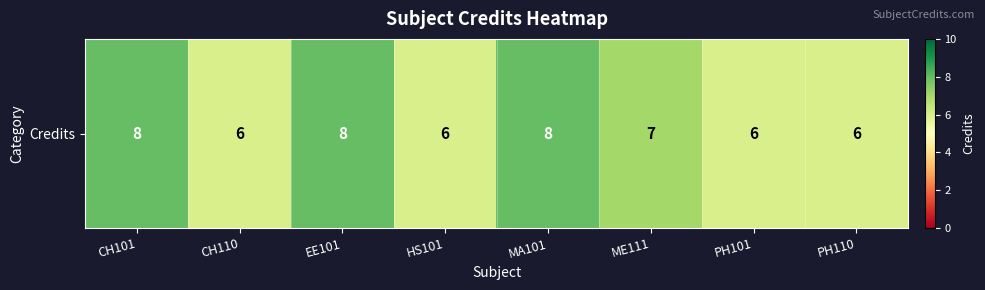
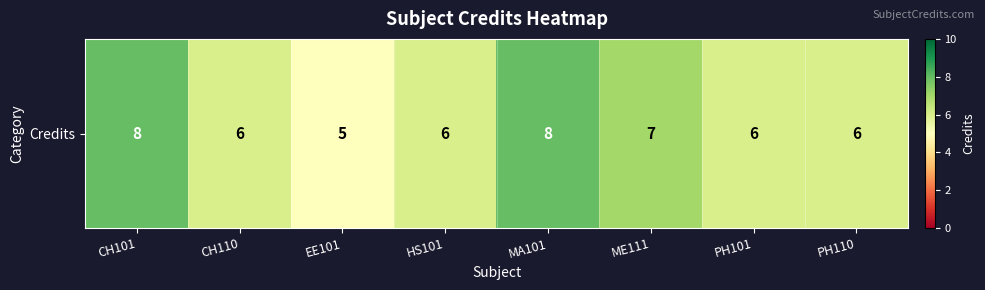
Credits, EE101: 8 -> 5
